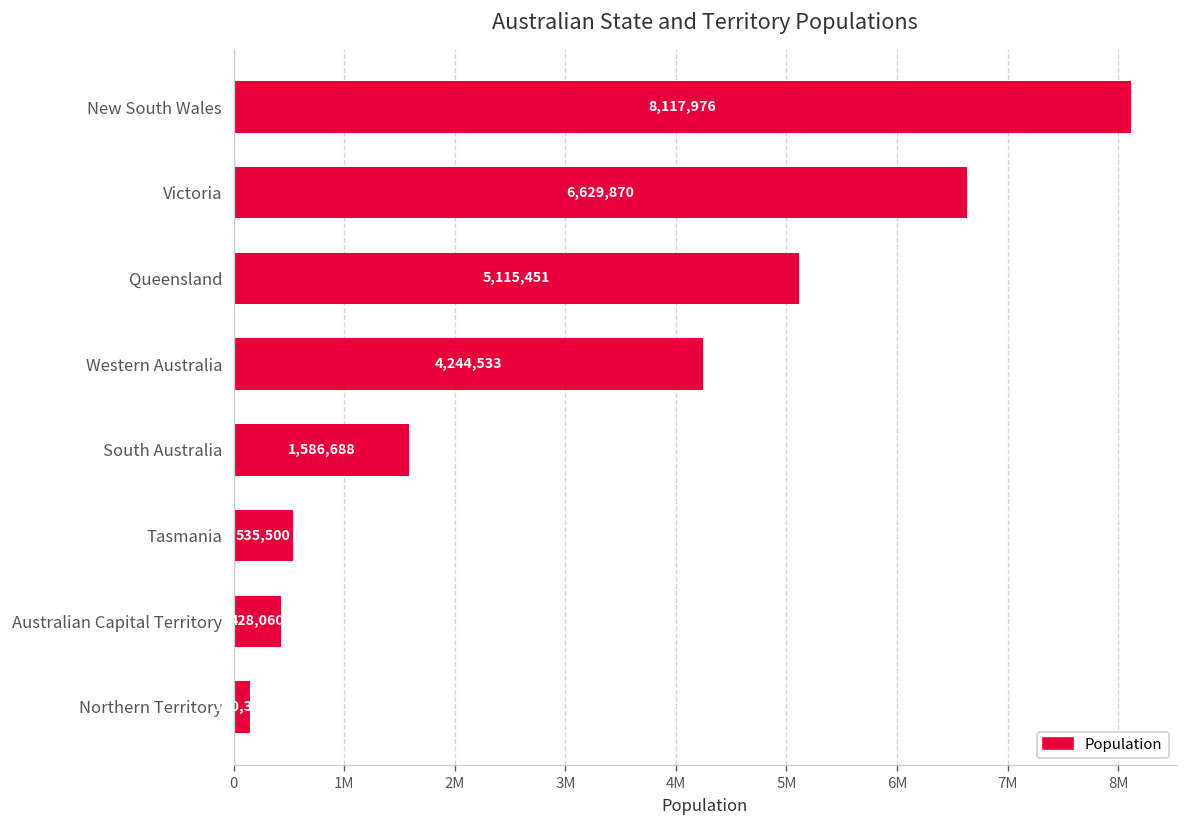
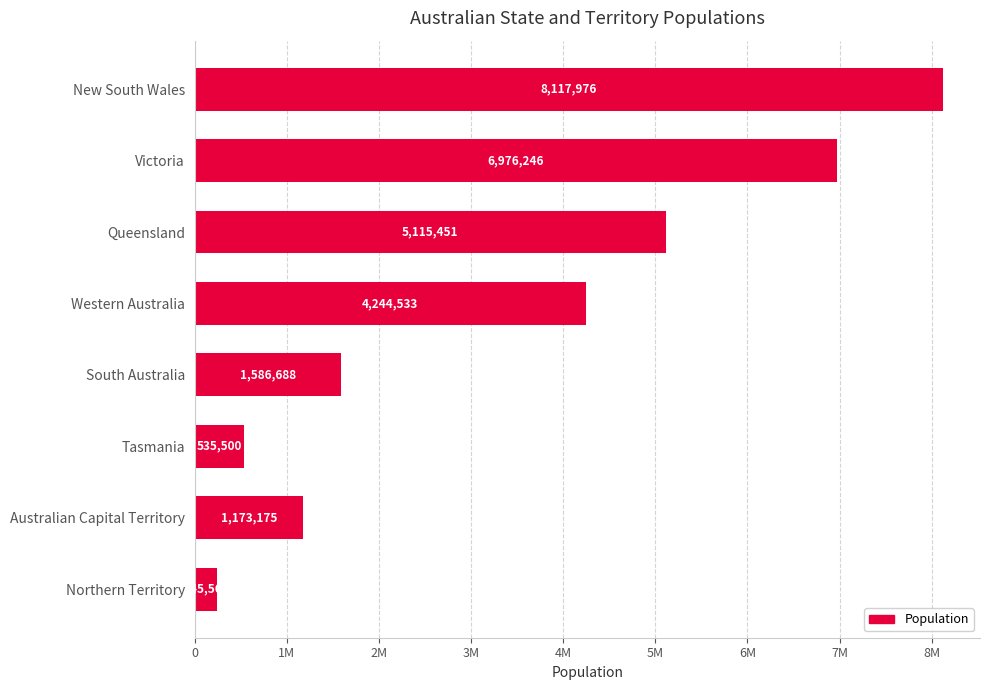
Victoria: 6,629,870 -> 6,976,246
Australian Capital Territory: 428,060 -> 1,173,175
Northern Territory: 150000 -> 250000
